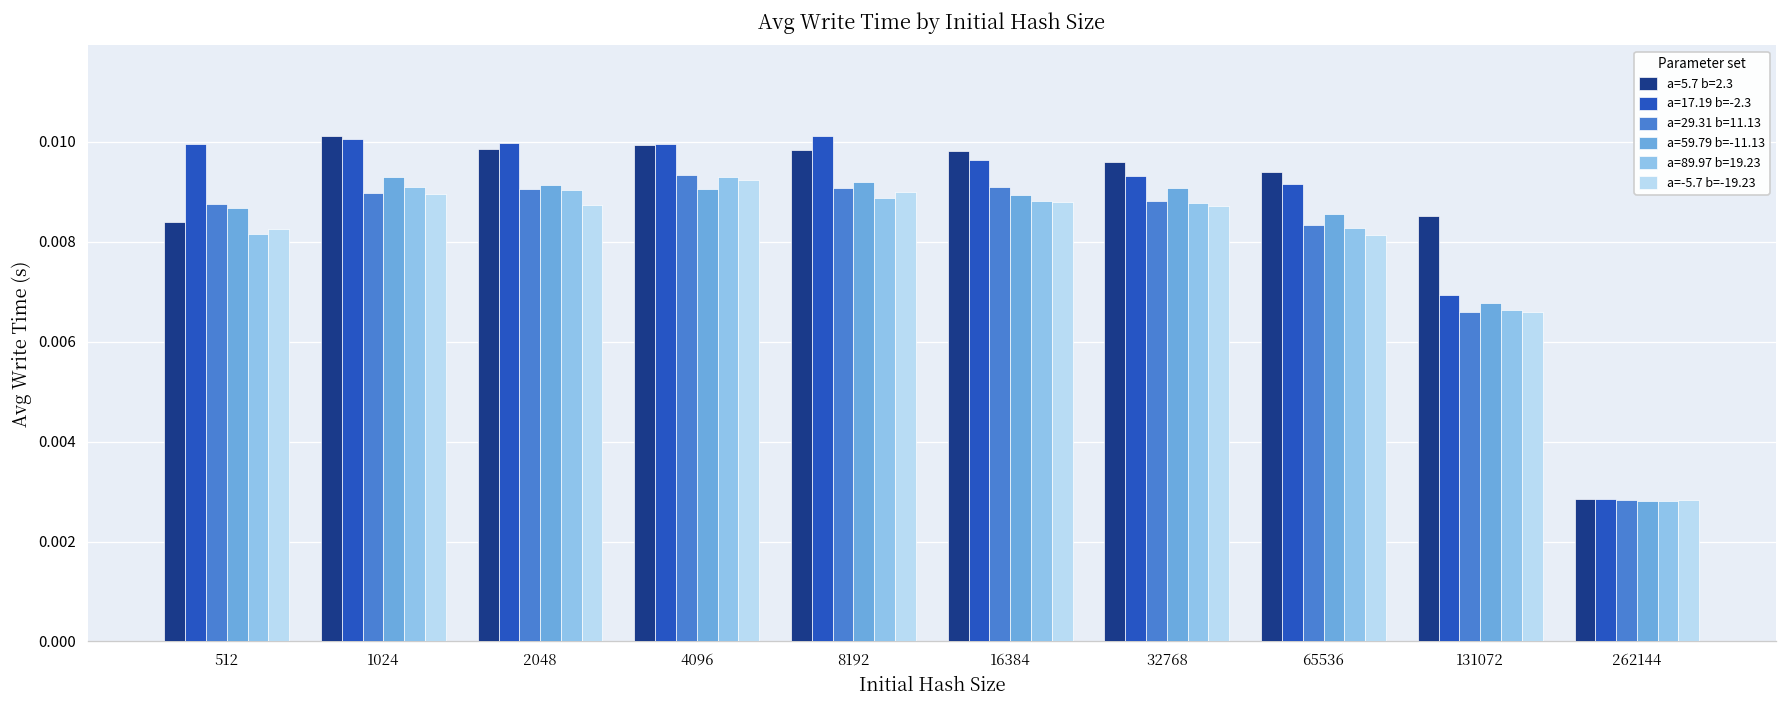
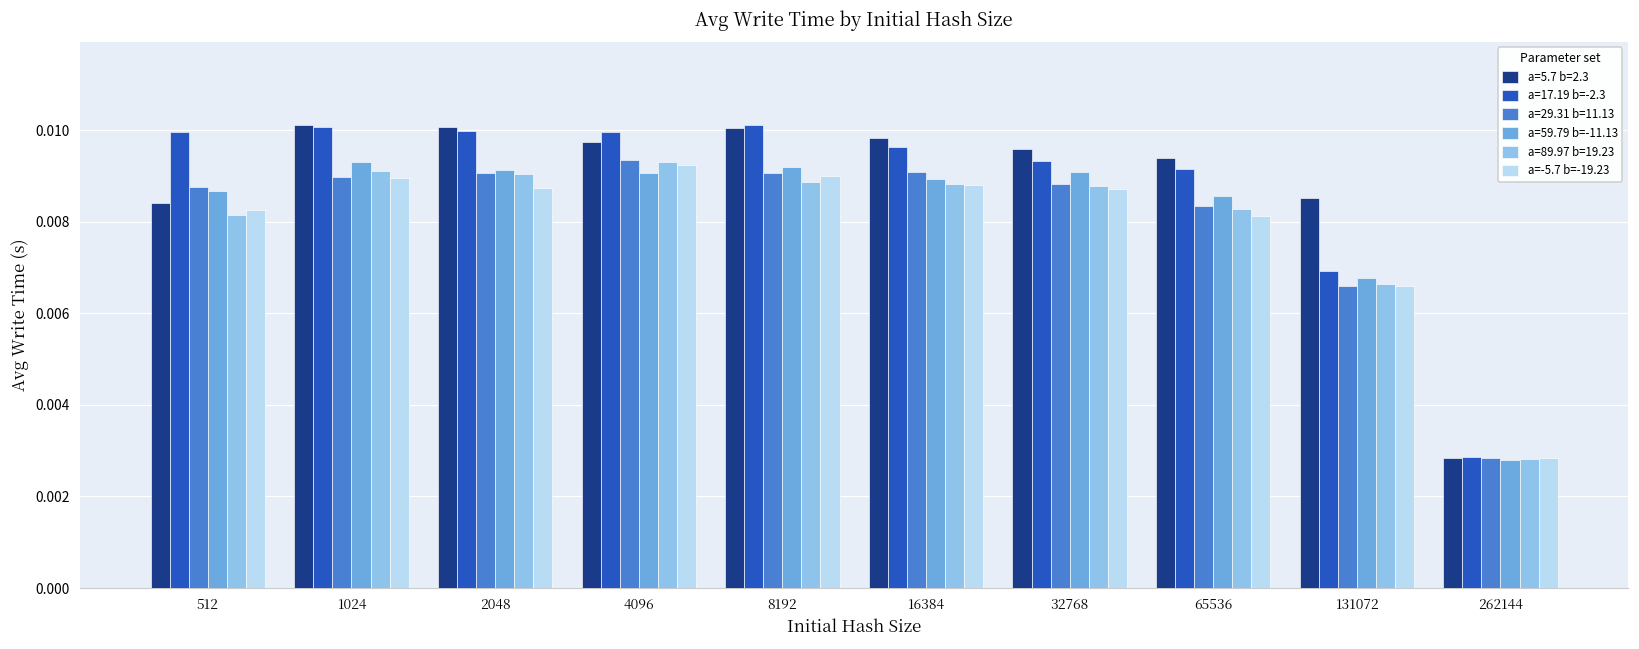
a=5.7 b=2.3, 2048: 0.0098 -> 0.0101
a=5.7 b=2.3, 4096: 0.0099 -> 0.0097
a=5.7 b=2.3, 8192: 0.0098 -> 0.0100
